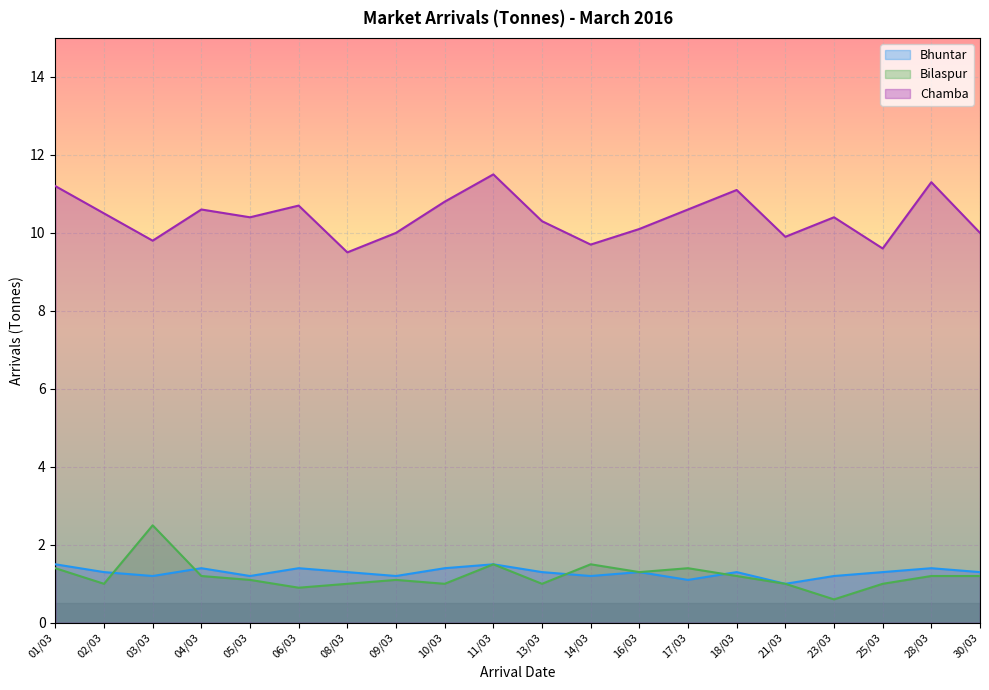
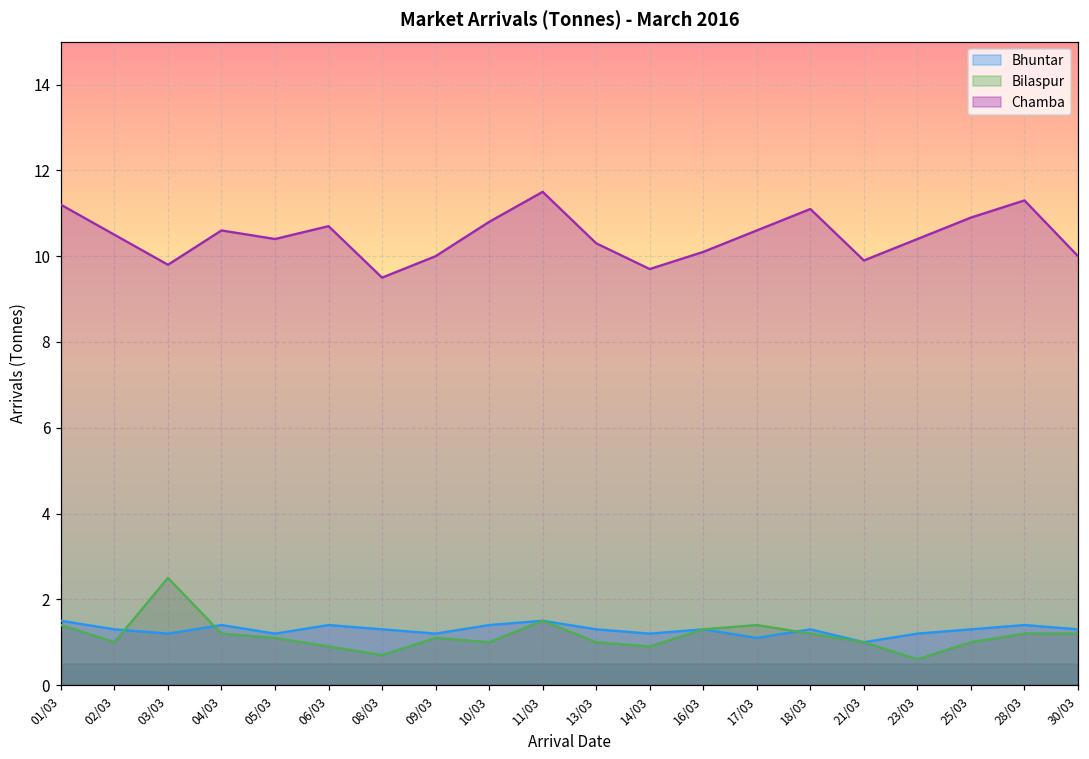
Bilaspur, 08/03: 1.0 -> 0.7
Bilaspur, 14/03: 1.5 -> 0.9
Chamba, 25/03: 9.6 -> 10.9
